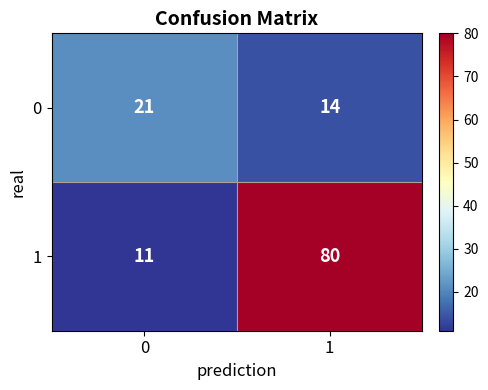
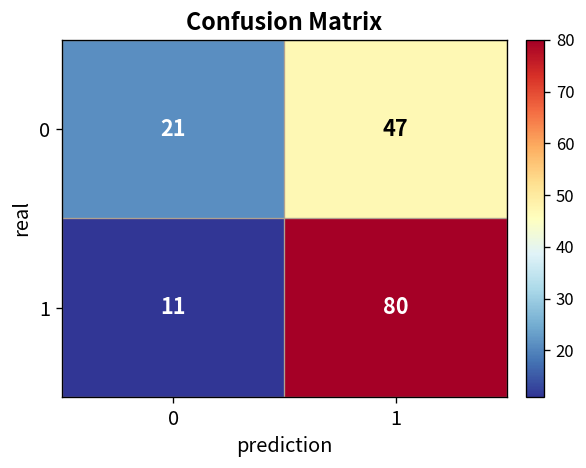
0, 1: 14 -> 47
